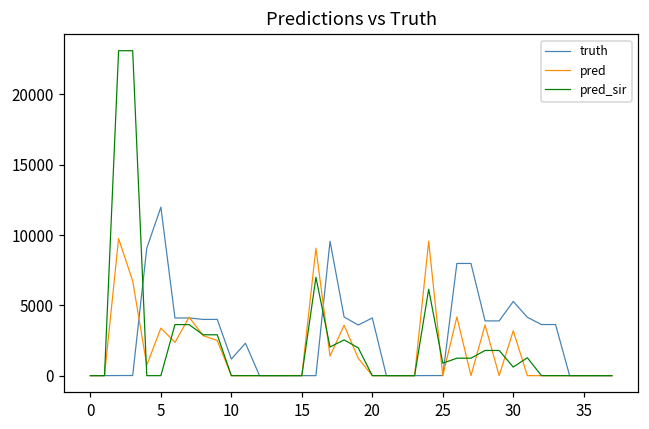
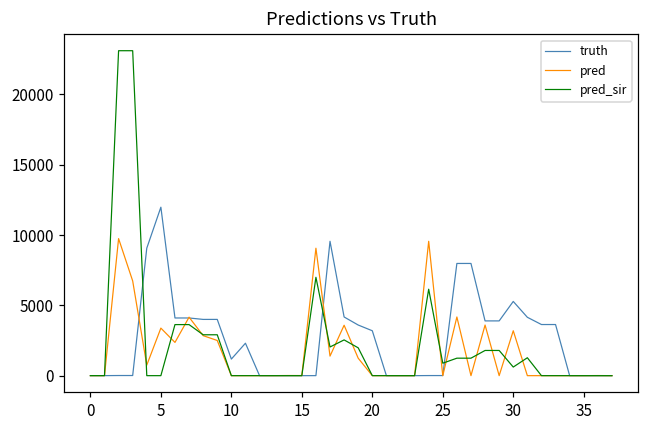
truth, 20: 4100 -> 3200
